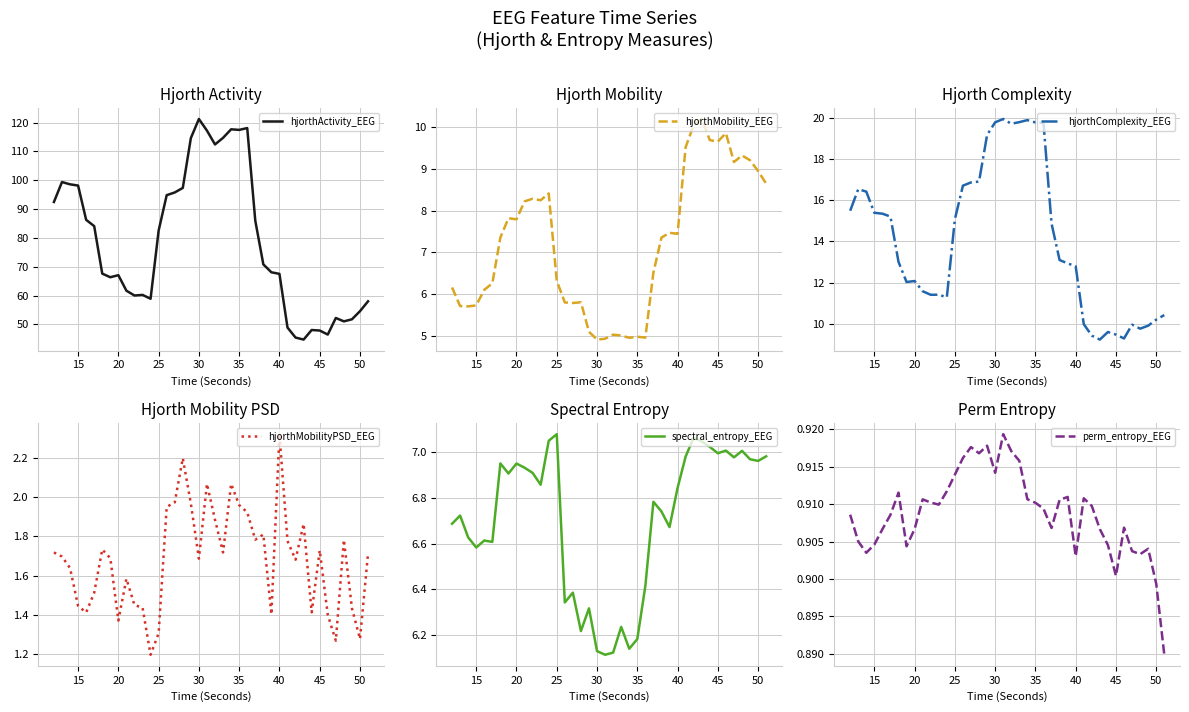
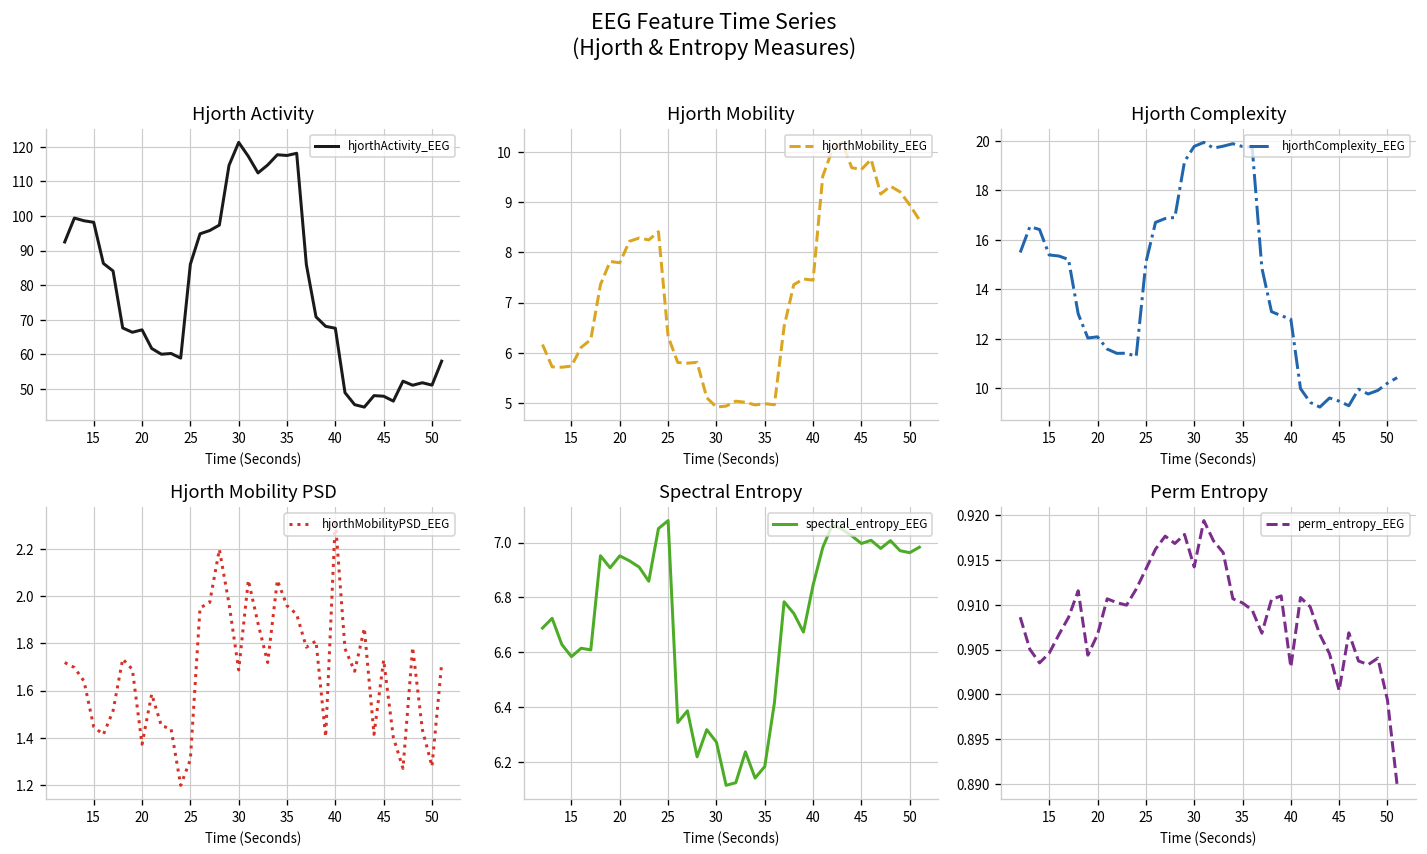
Hjorth Activity, 25: 83 -> 86
Hjorth Activity, 50: 55 -> 51
Spectral Entropy, 30: 6.13 -> 6.27
